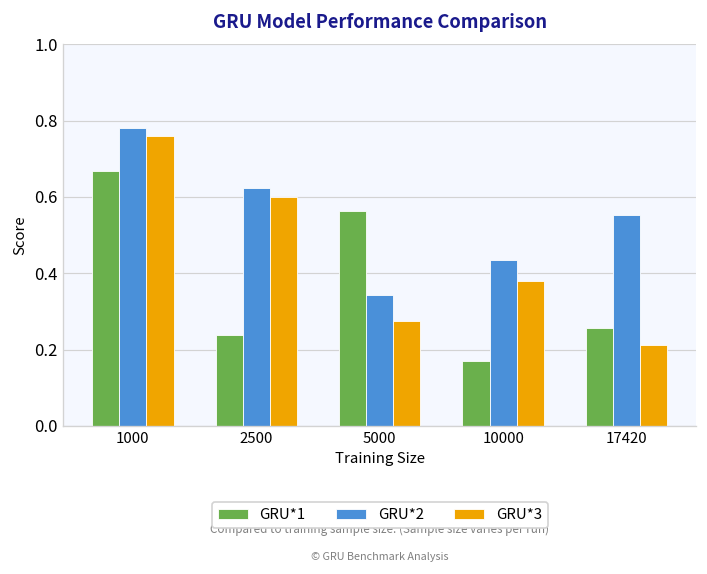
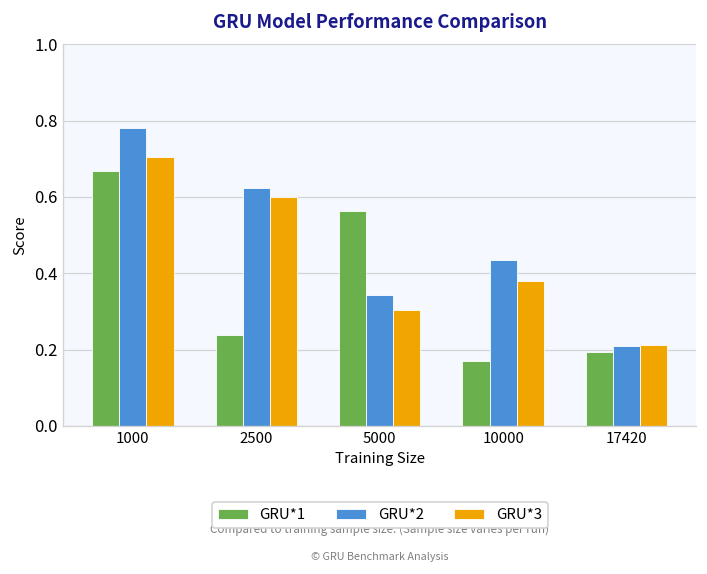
GRU*3, 1000: 0.76 -> 0.71
GRU*3, 5000: 0.28 -> 0.31
GRU*1, 17420: 0.26 -> 0.19
GRU*2, 17420: 0.55 -> 0.21
